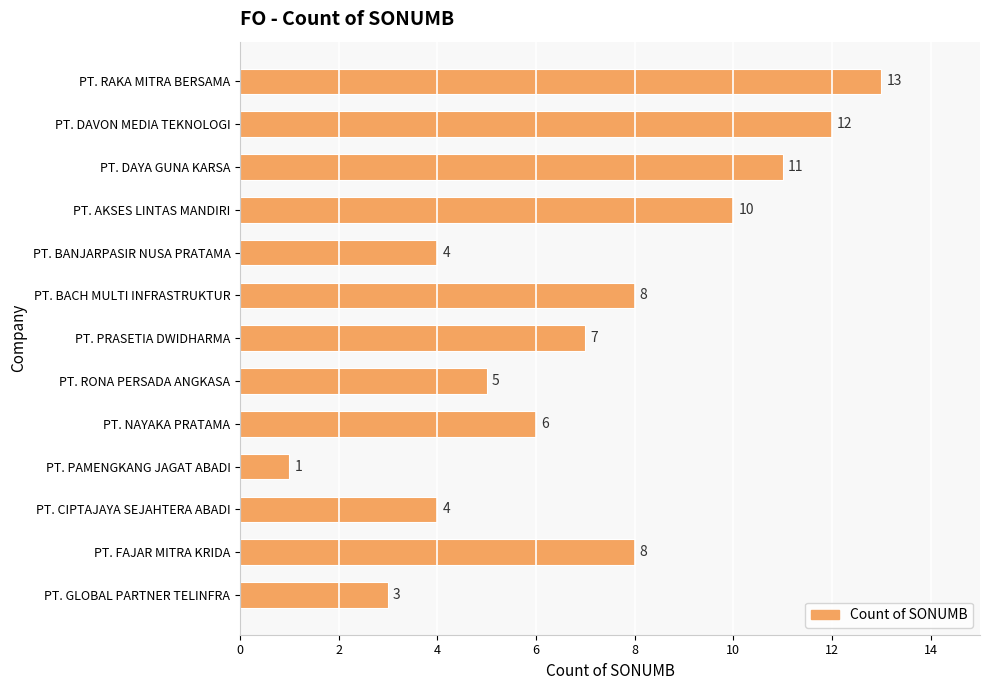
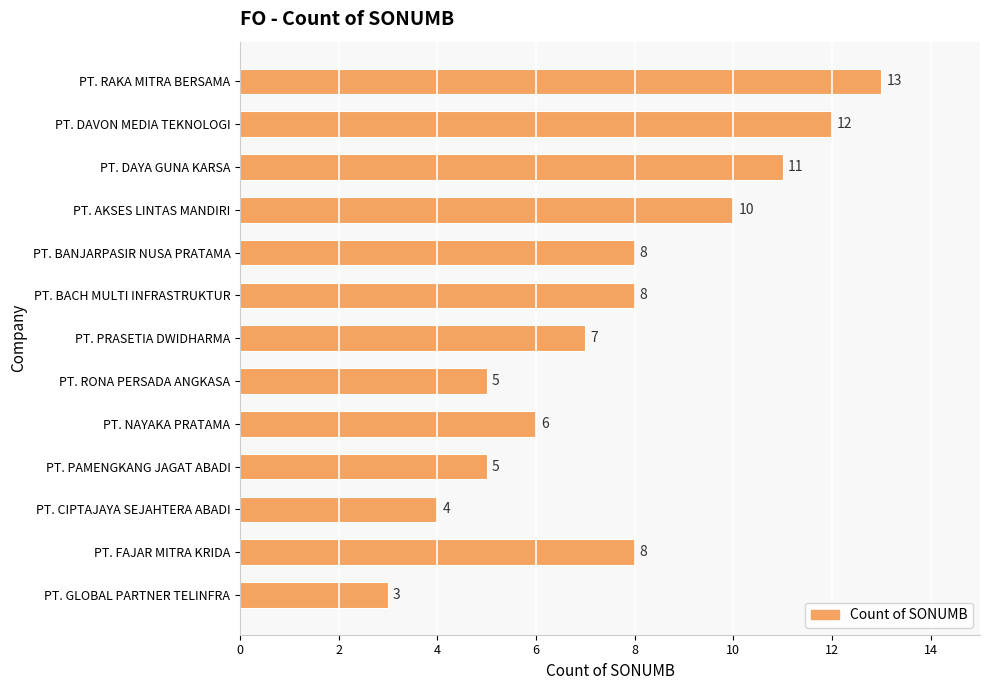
PT. BANJARPASIR NUSA PRATAMA: 4 -> 8
PT. PAMENGKANG JAGAT ABADI: 1 -> 5
